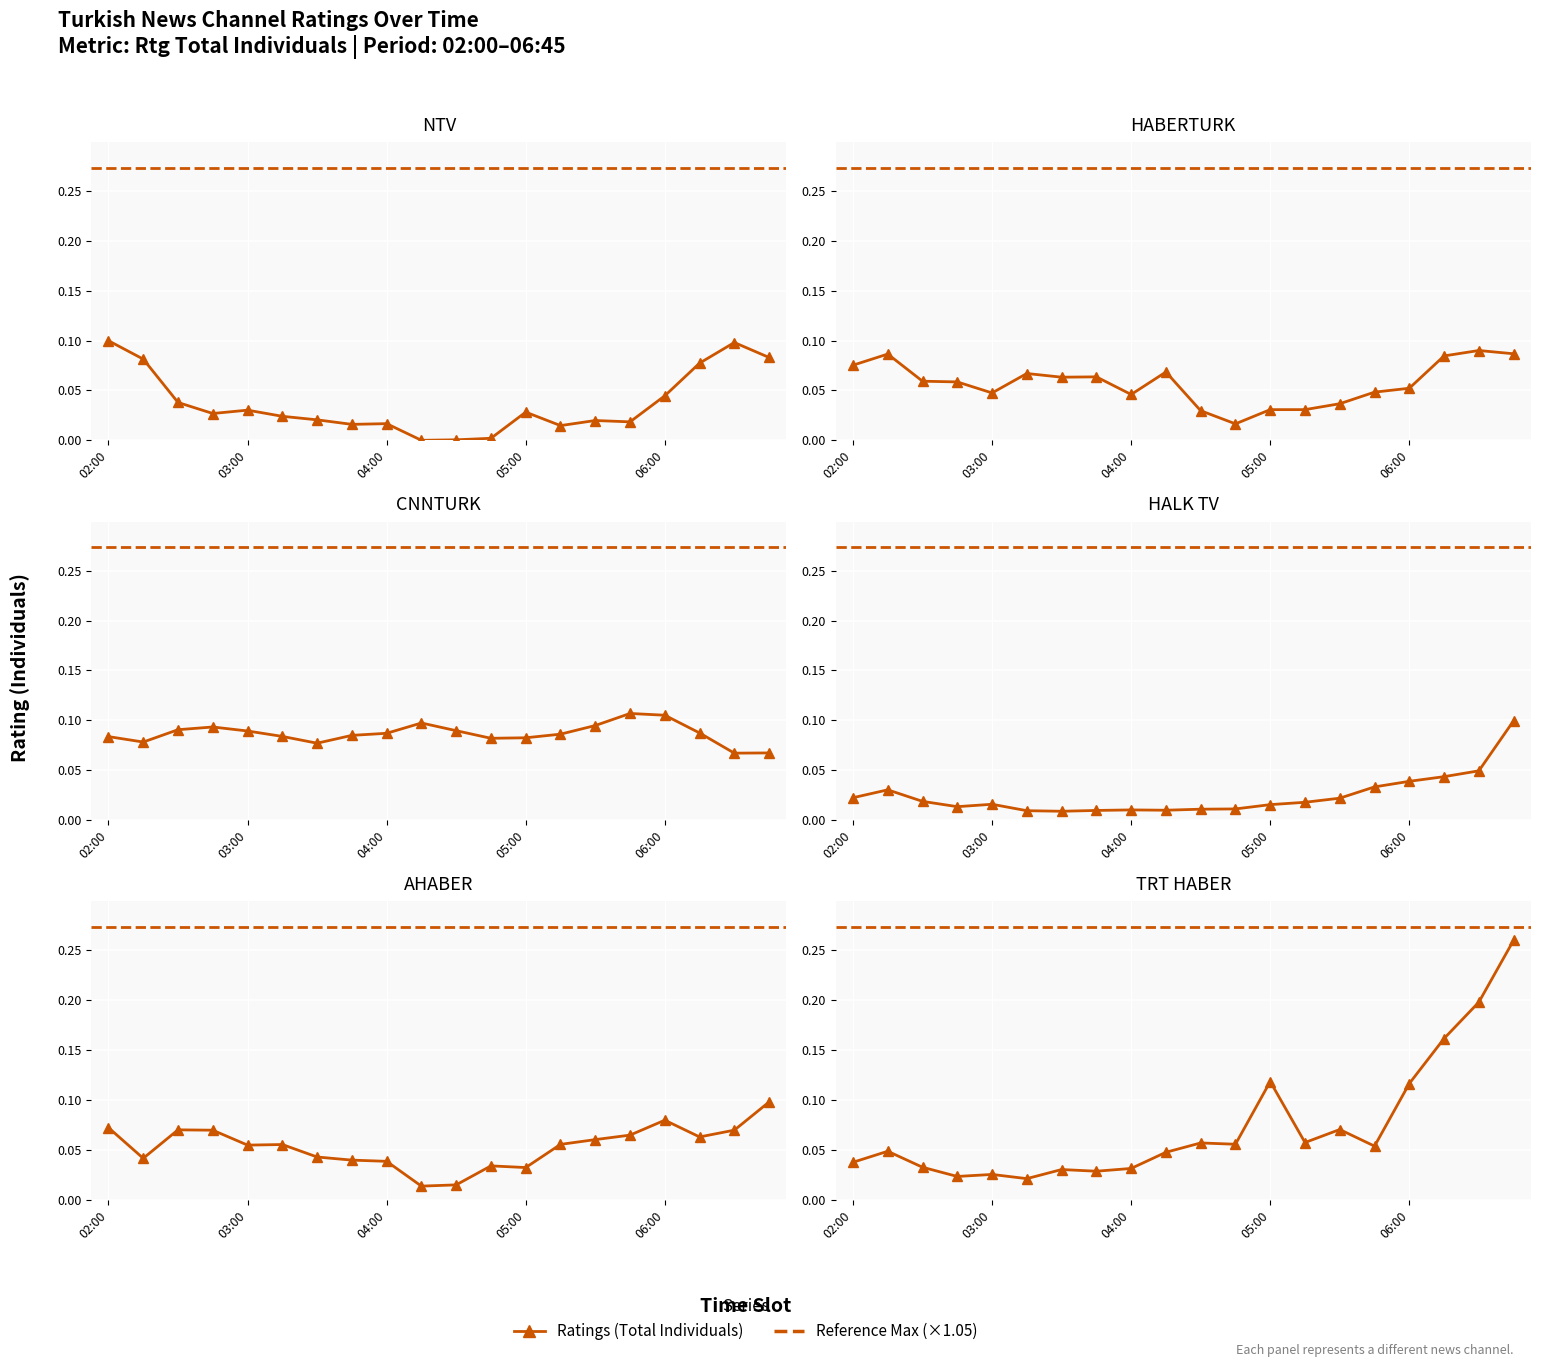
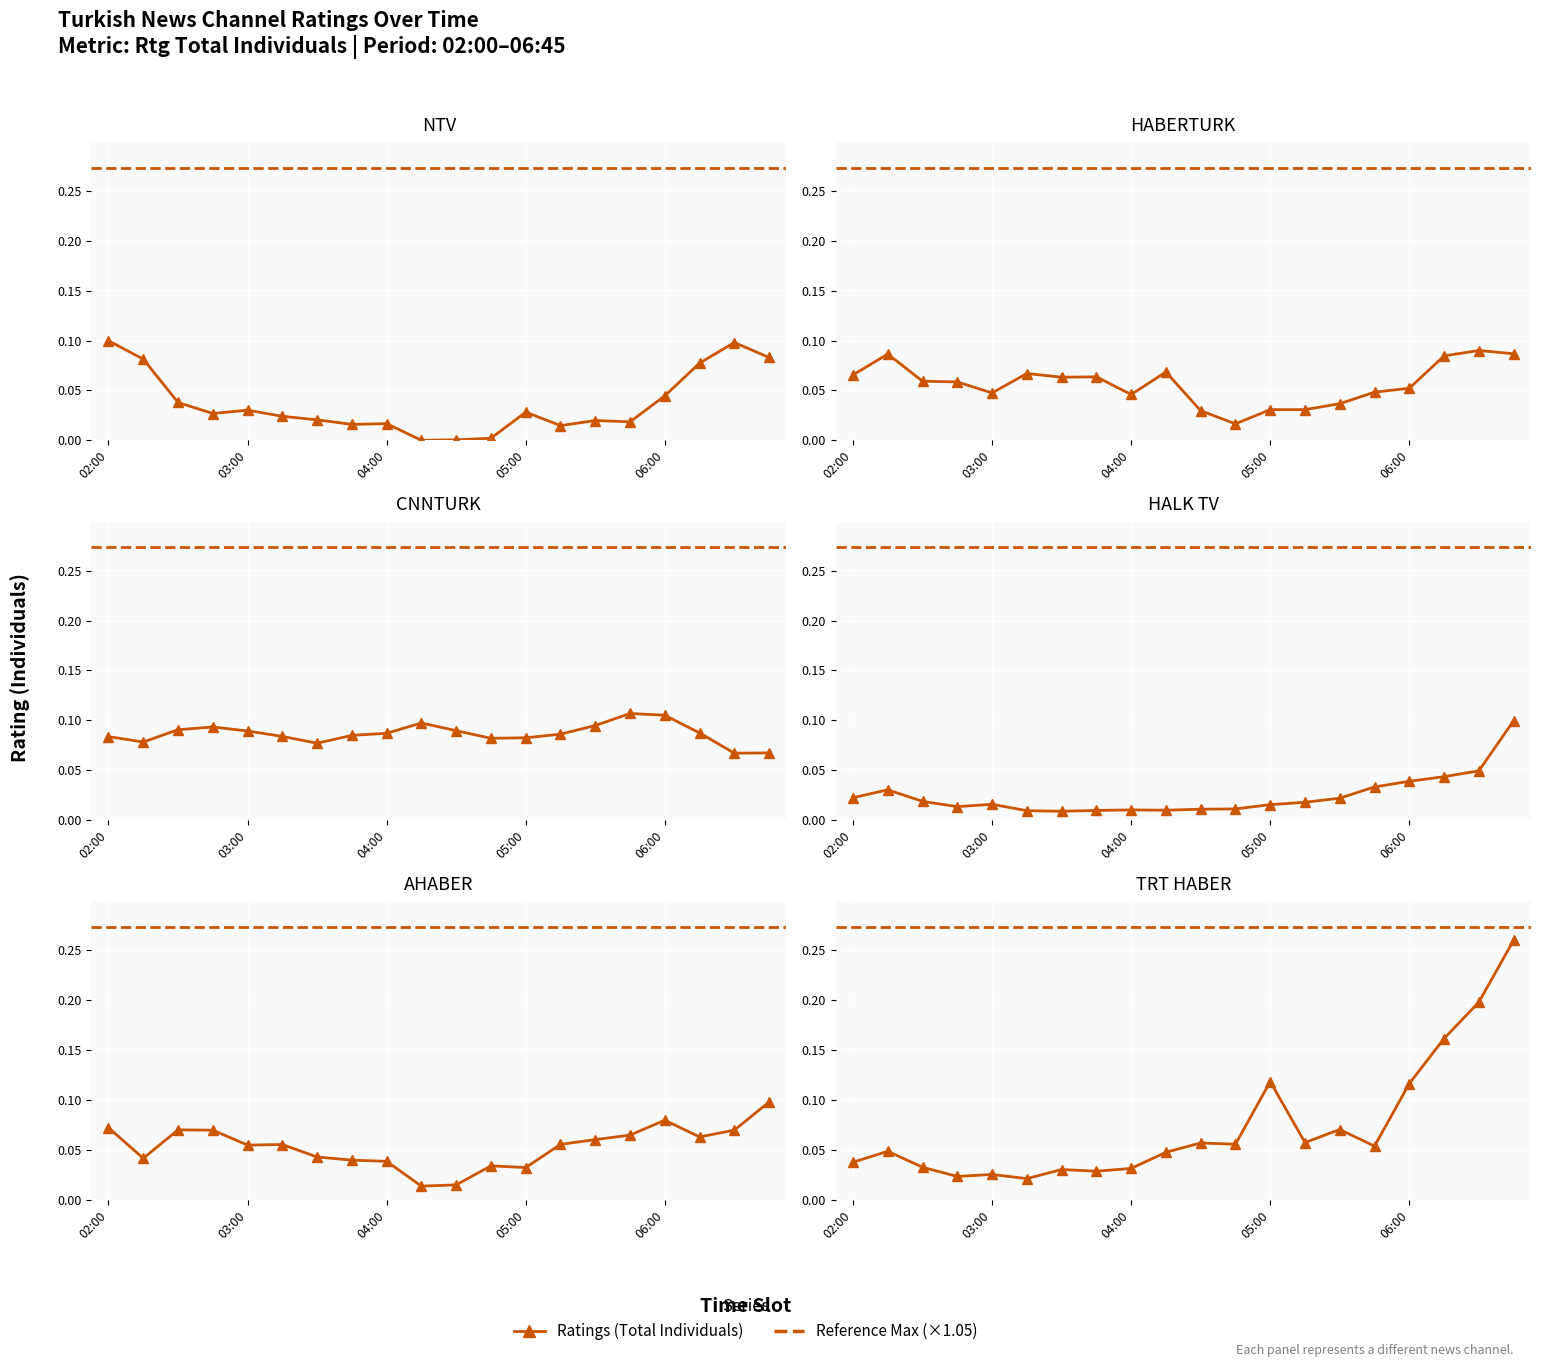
HABERTURK, 02:00: 0.08 -> 0.07
